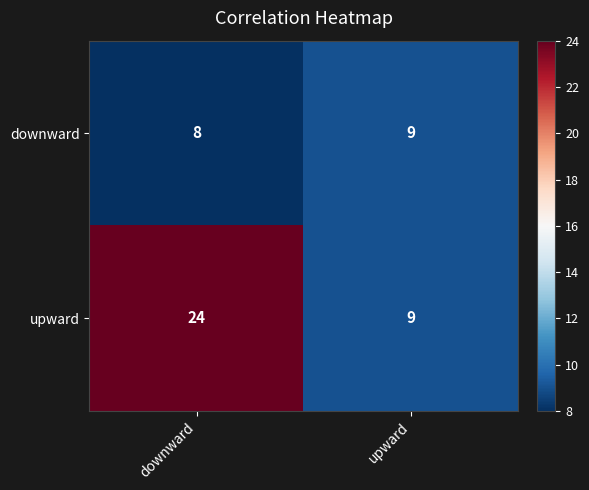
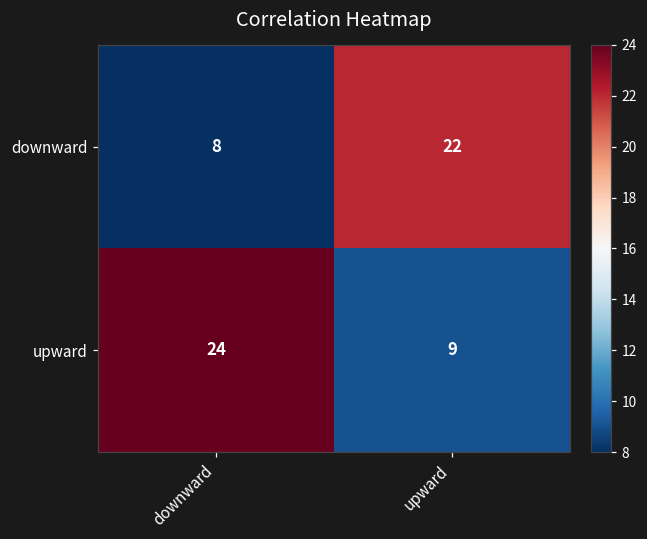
downward, upward: 9 -> 22
